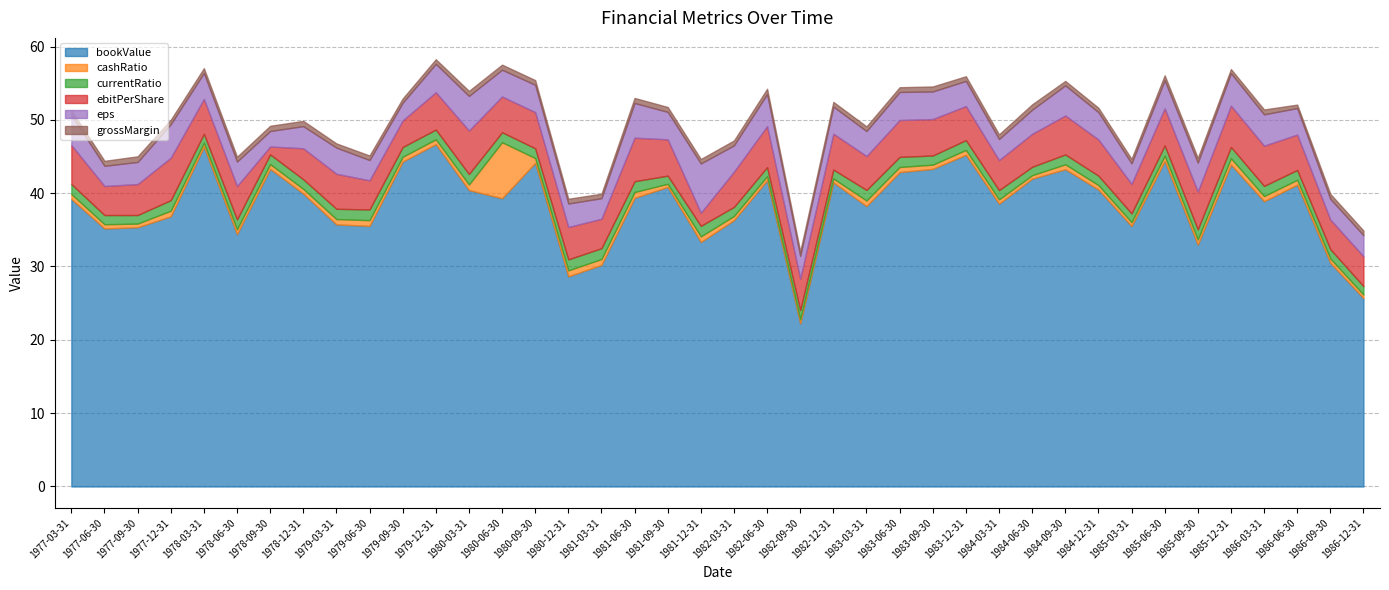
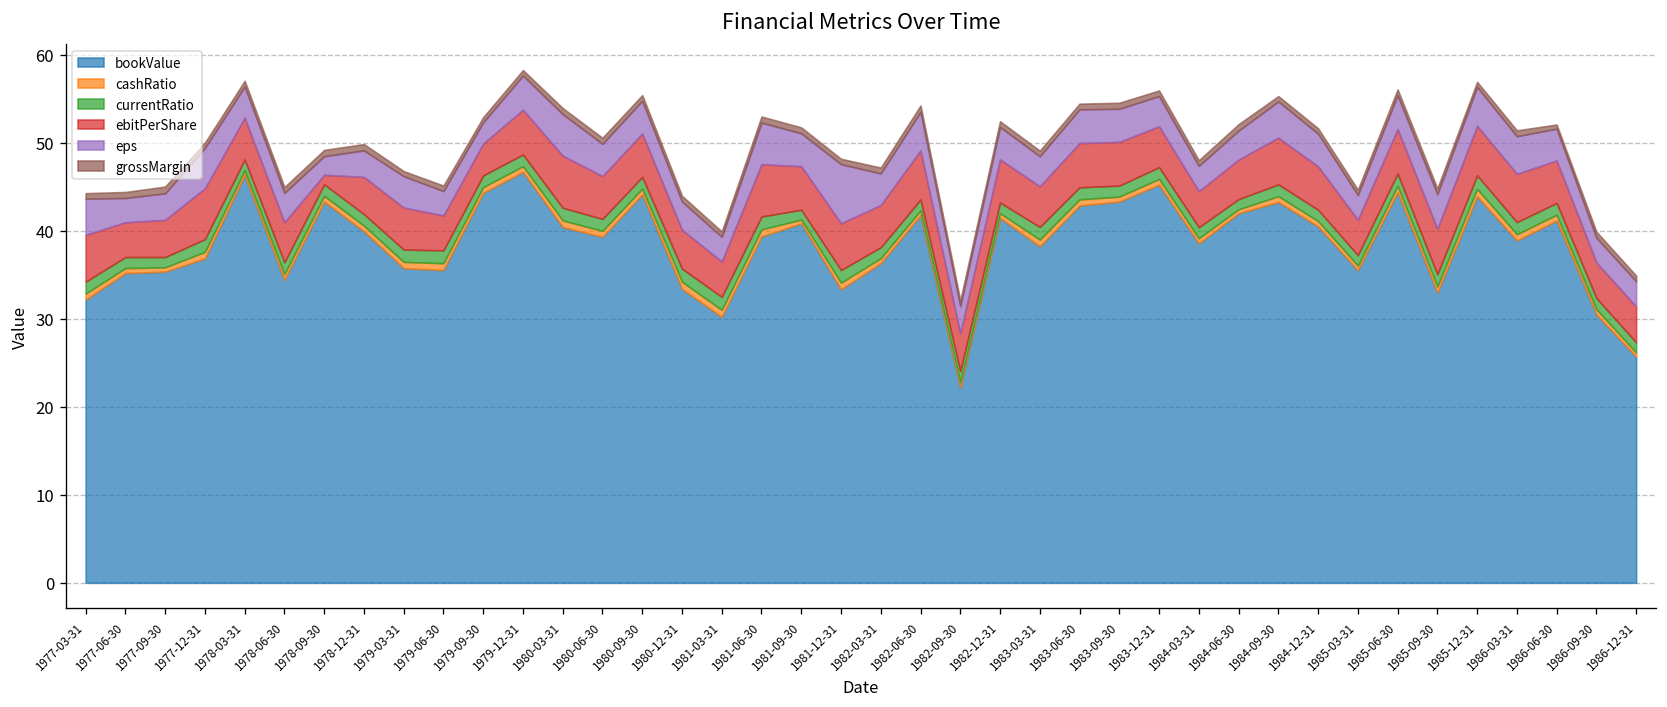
bookValue, 1977-03-31: 39 -> 32
cashRatio, 1980-06-30: 8 -> 1
bookValue, 1980-12-31: 29 -> 33
ebitPerShare, 1981-12-31: 2 -> 5
